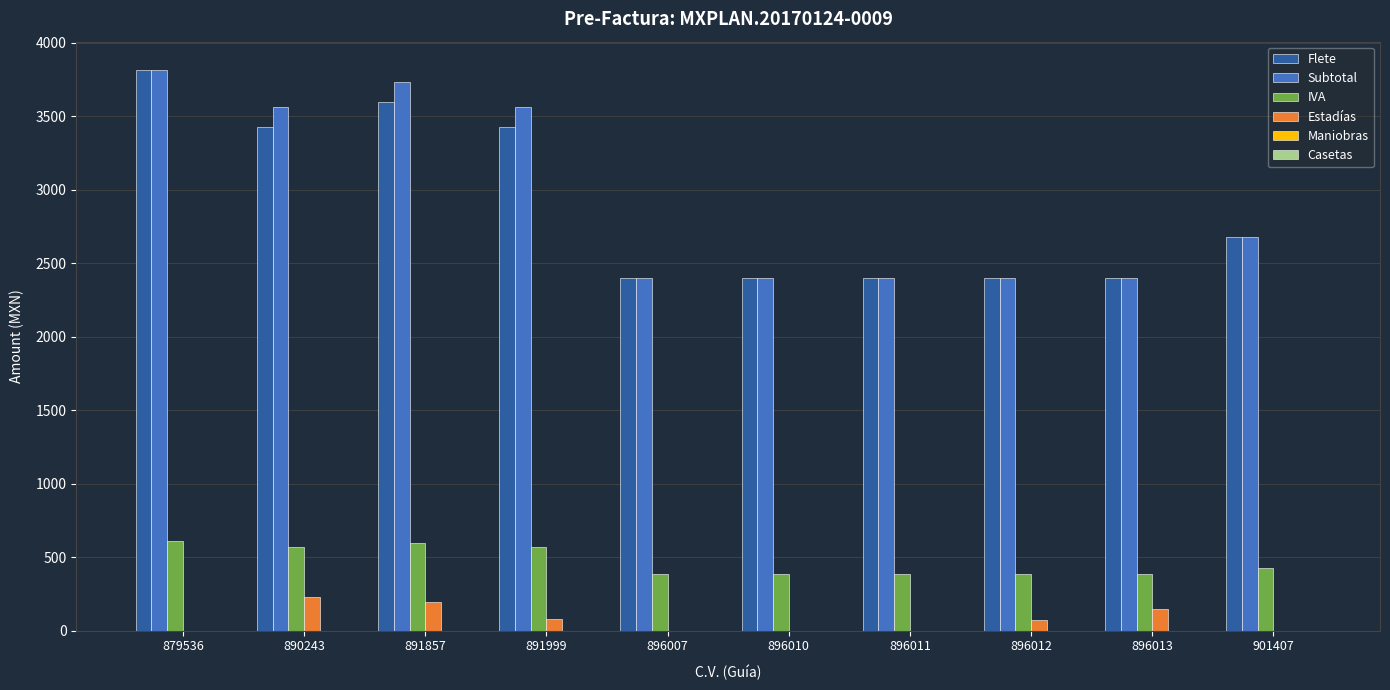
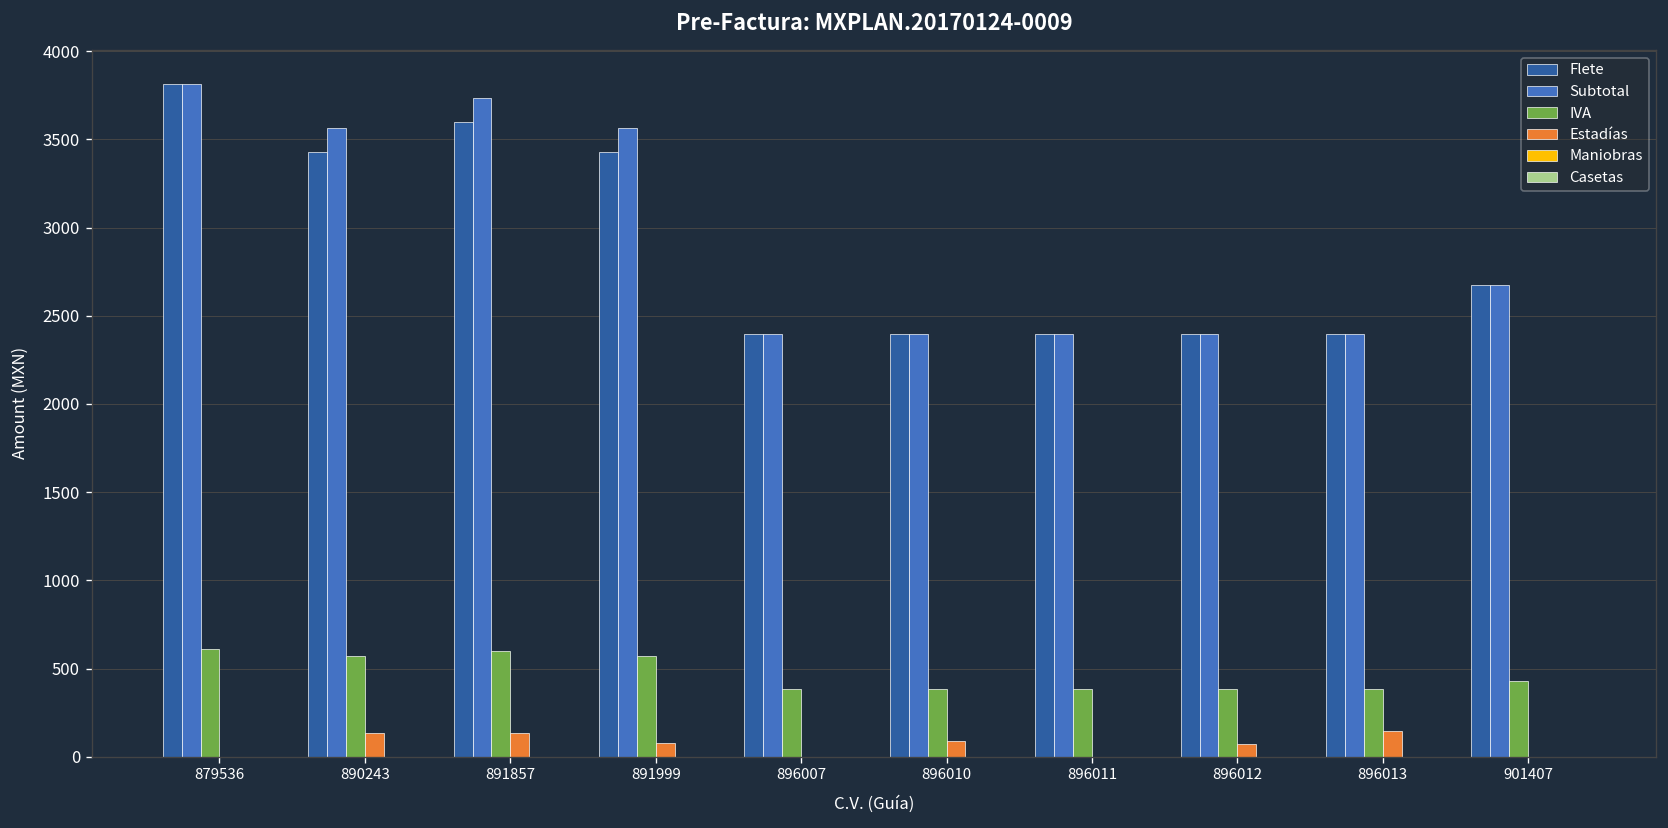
Estadías, 890243: 230 -> 140
Estadías, 891857: 200 -> 140
Estadías, 896010: 0 -> 90
